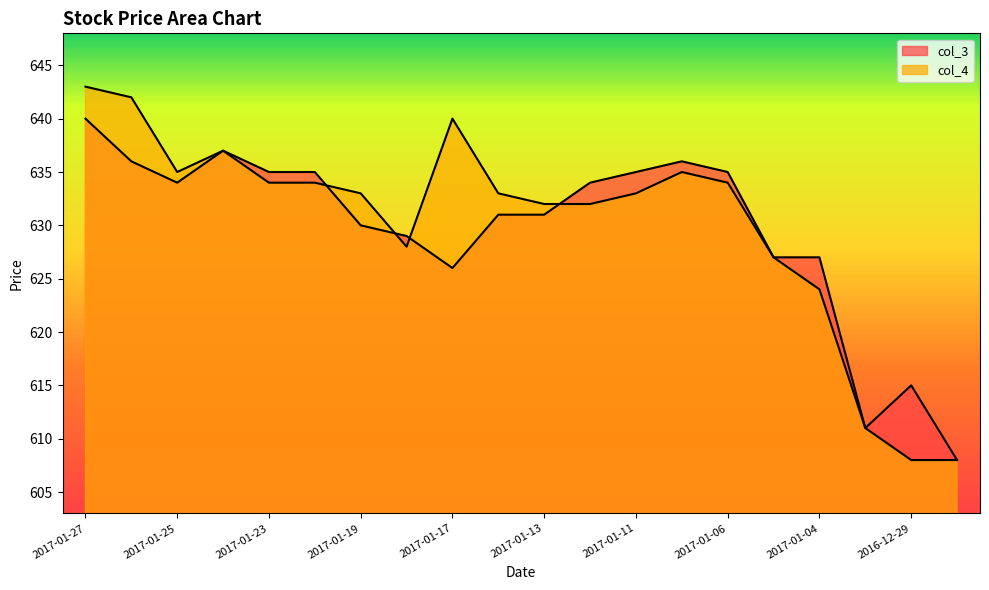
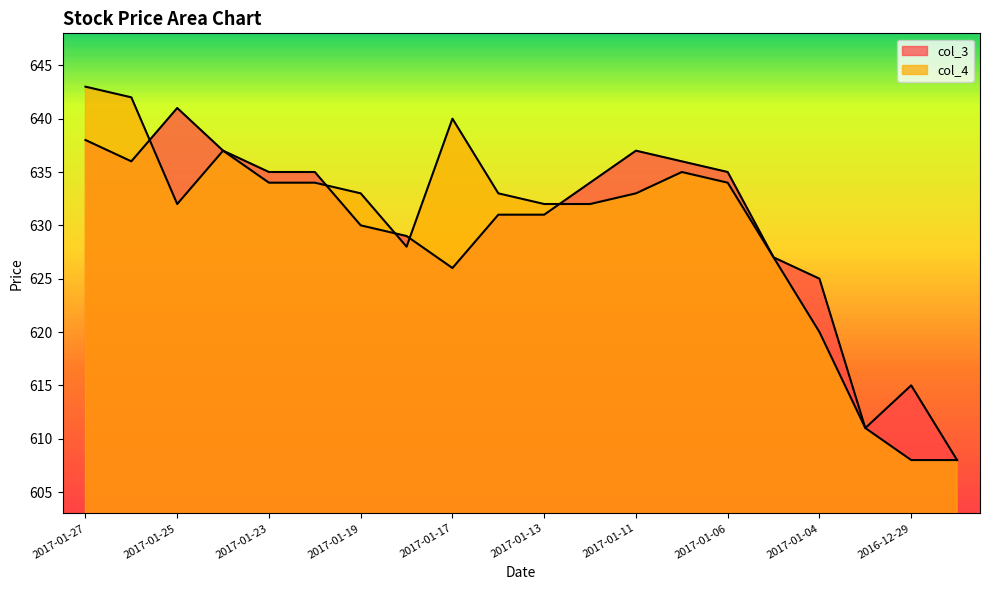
col_3, 2017-01-27: 640 -> 638
col_3, 2017-01-25: 634 -> 641
col_4, 2017-01-25: 635 -> 632
col_3, 2017-01-11: 635 -> 637
col_3, 2017-01-04: 627 -> 625
col_4, 2017-01-04: 624 -> 620
